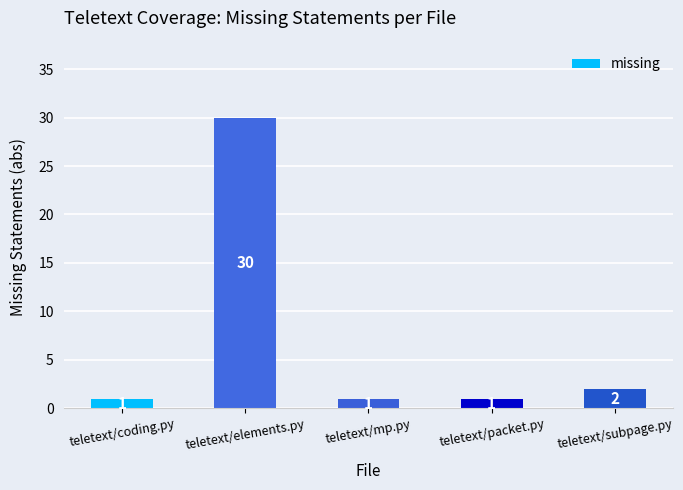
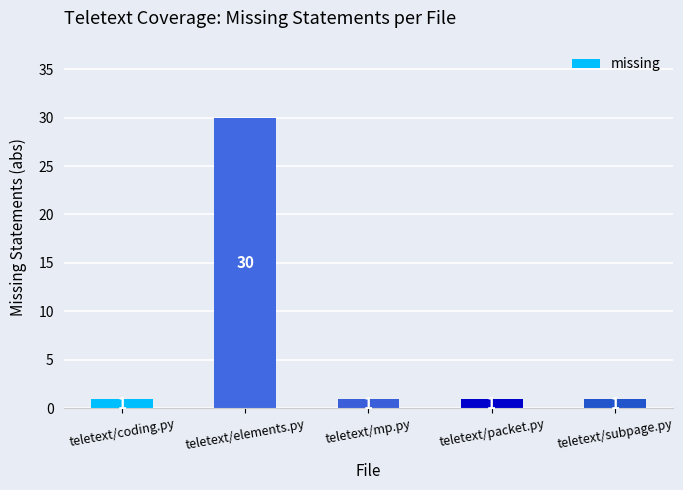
teletext/subpage.py: 2 -> 1
